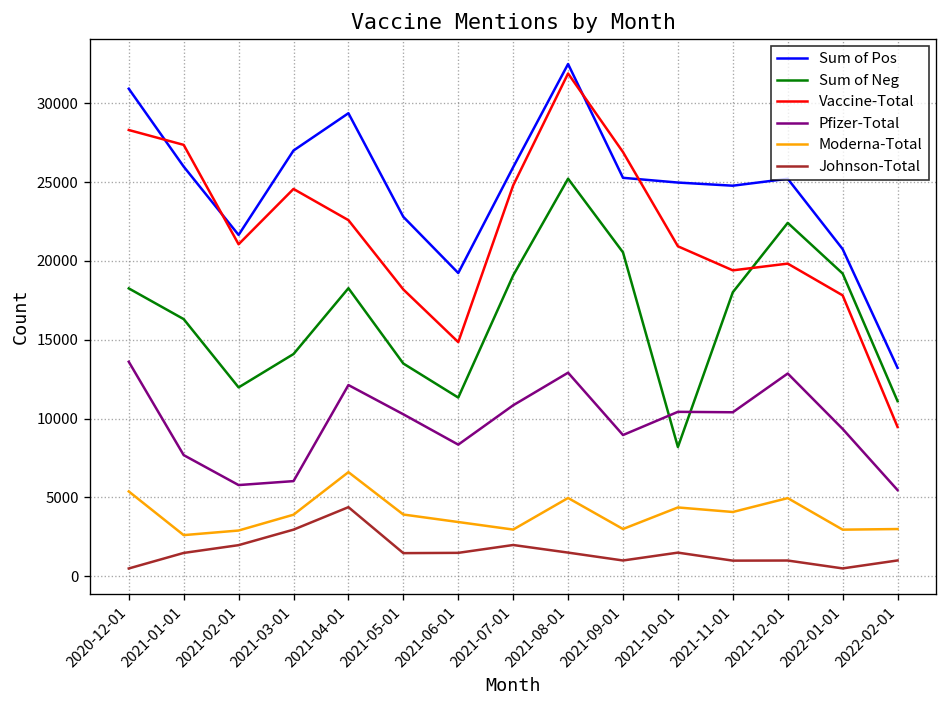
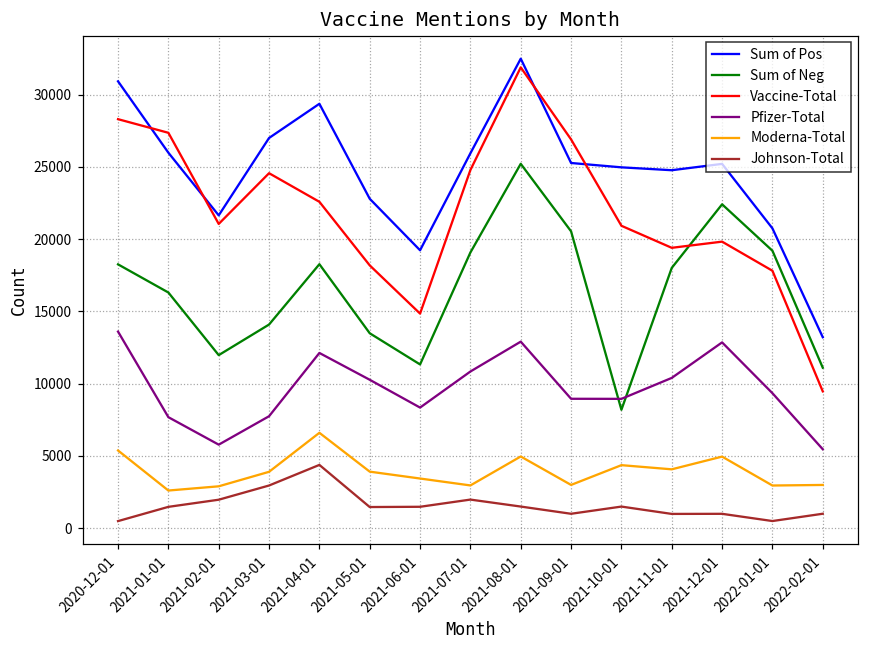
Pfizer-Total, 2021-03-01: 6000 -> 7700
Pfizer-Total, 2021-10-01: 10400 -> 9000
